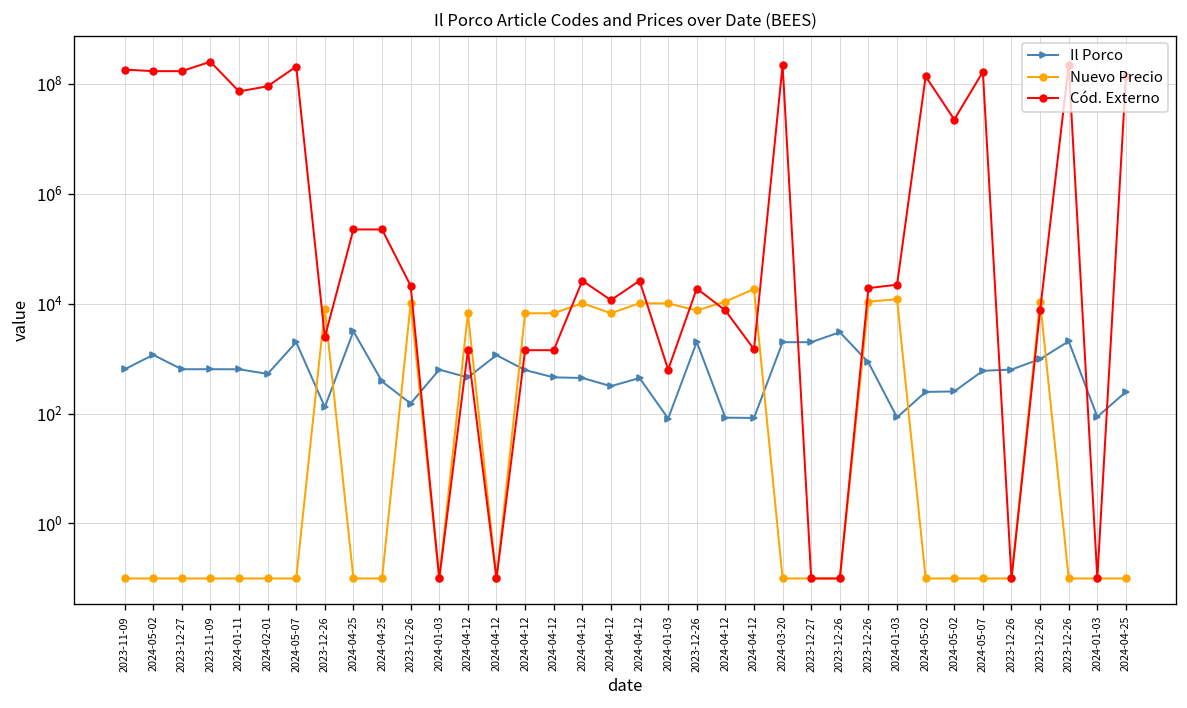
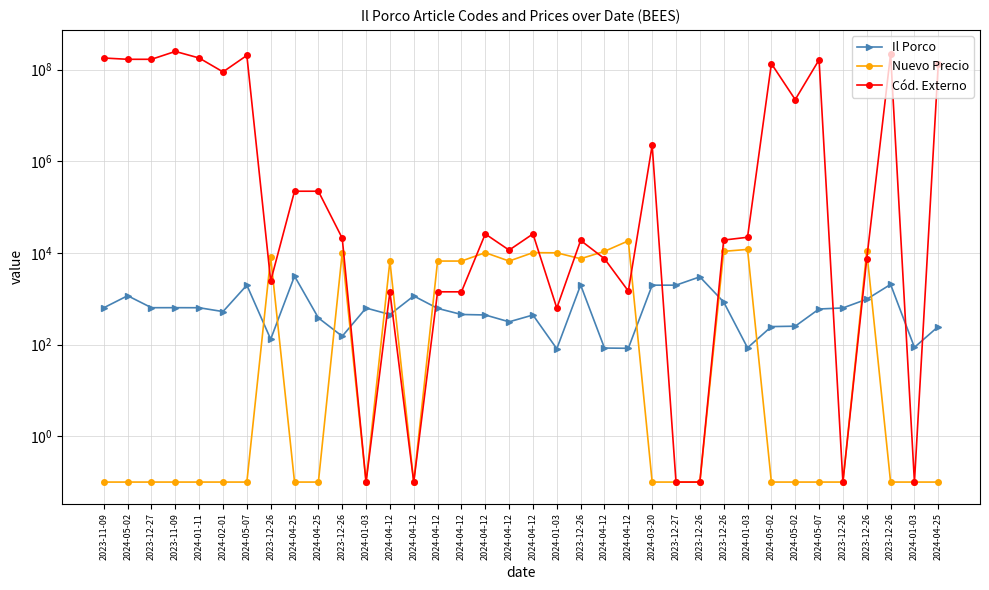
Cód. Externo, 2024-01-11: 70000000 -> 180000000
Cód. Externo, 2024-03-20: 200000000 -> 2000000
